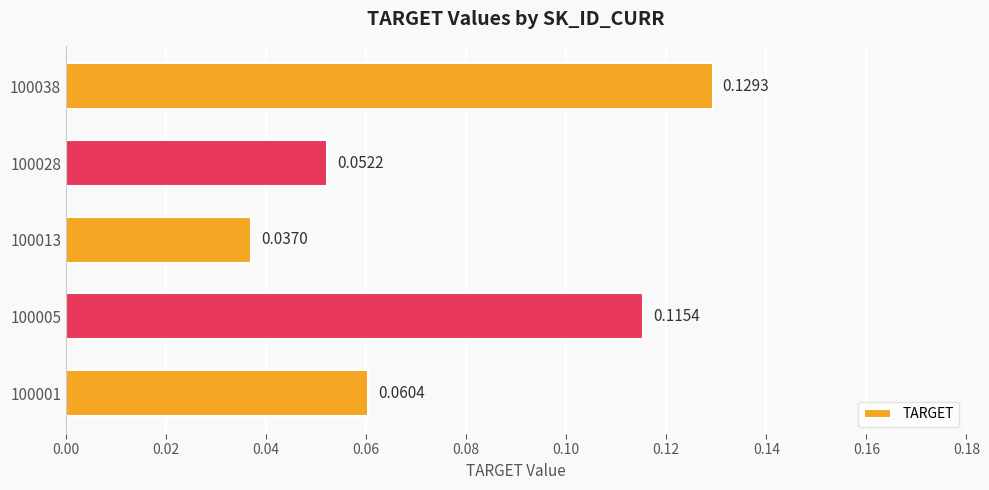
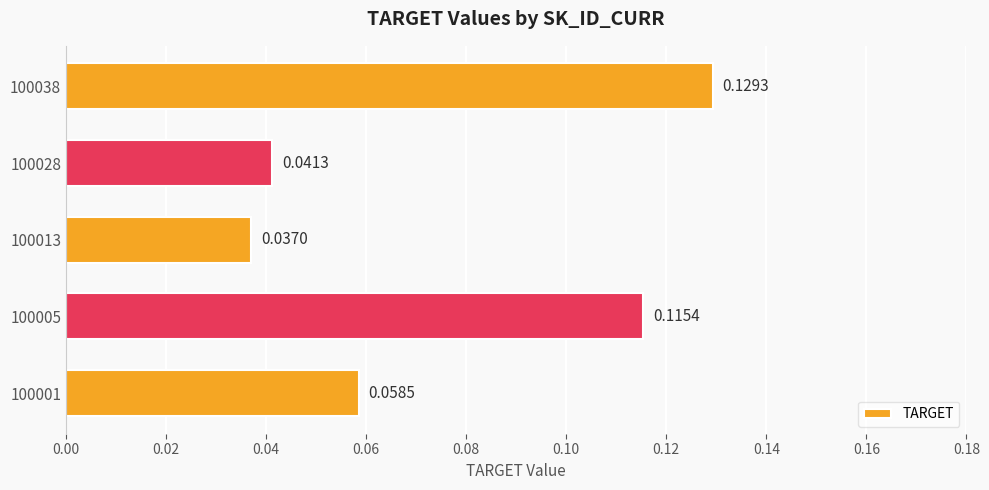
100028: 0.0522 -> 0.0413
100001: 0.0604 -> 0.0585
